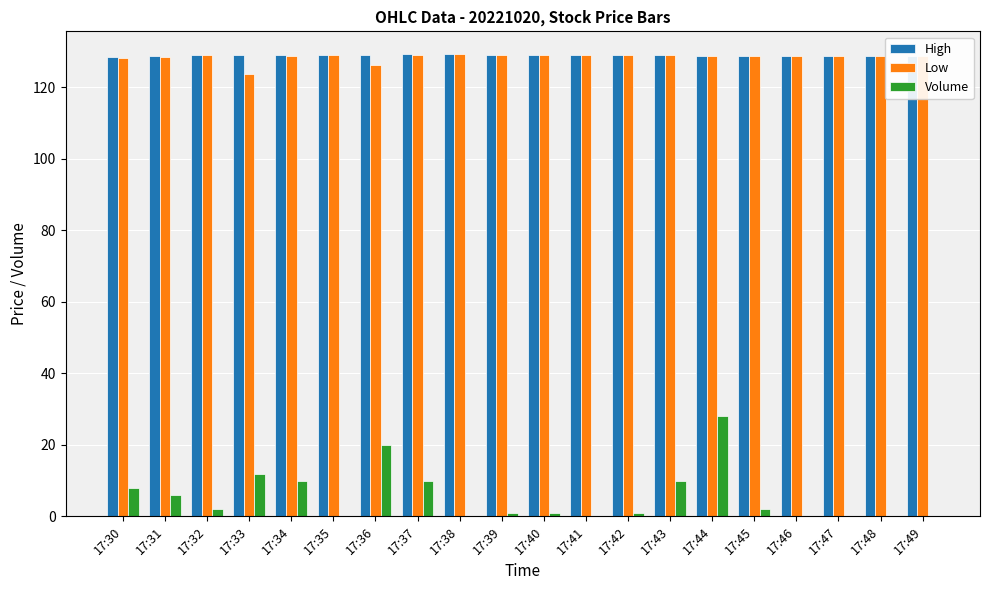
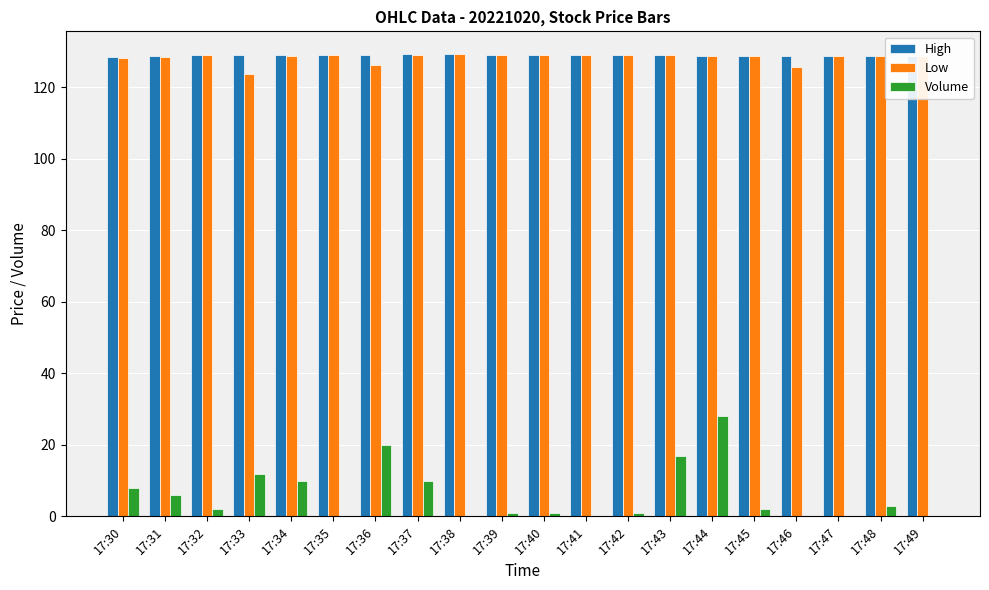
Volume, 17:43: 10 -> 17
Low, 17:46: 129 -> 126
Volume, 17:48: 0 -> 3
